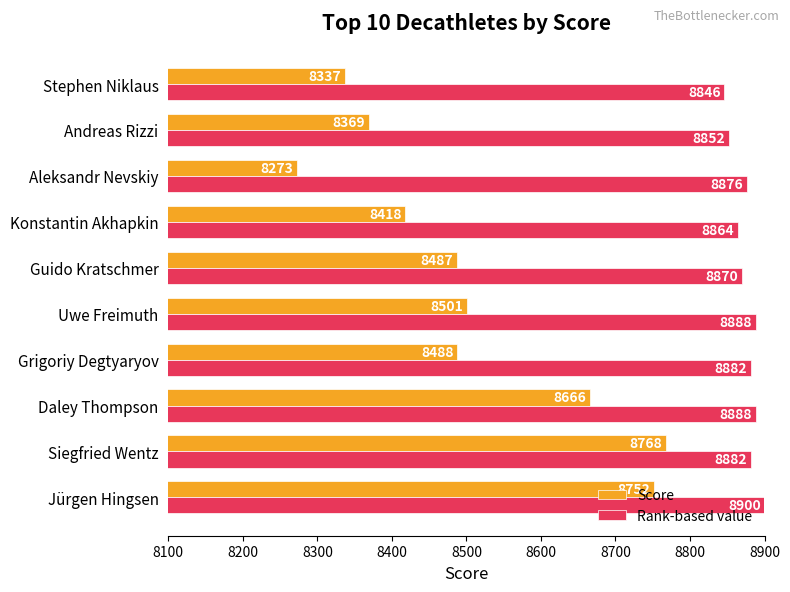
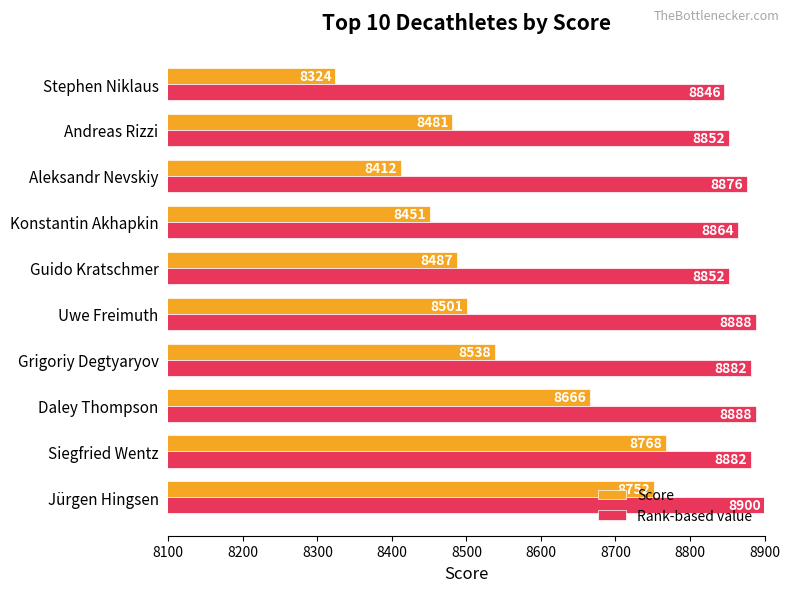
Score, Stephen Niklaus: 8337 -> 8324
Score, Andreas Rizzi: 8369 -> 8481
Score, Aleksandr Nevskiy: 8273 -> 8412
Score, Konstantin Akhapkin: 8418 -> 8451
Rank-based value, Guido Kratschmer: 8870 -> 8852
Score, Grigoriy Degtyaryov: 8488 -> 8538
